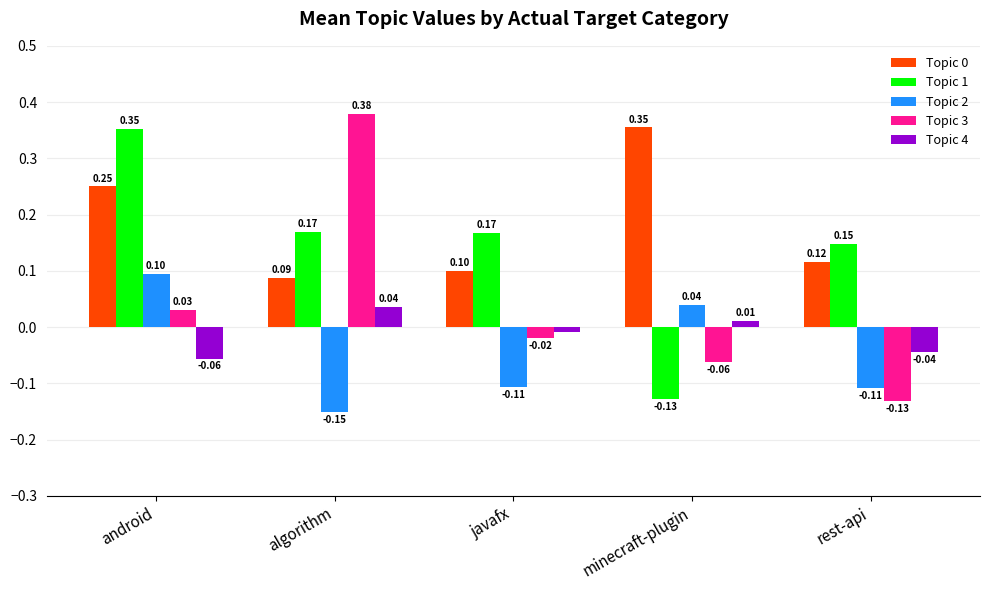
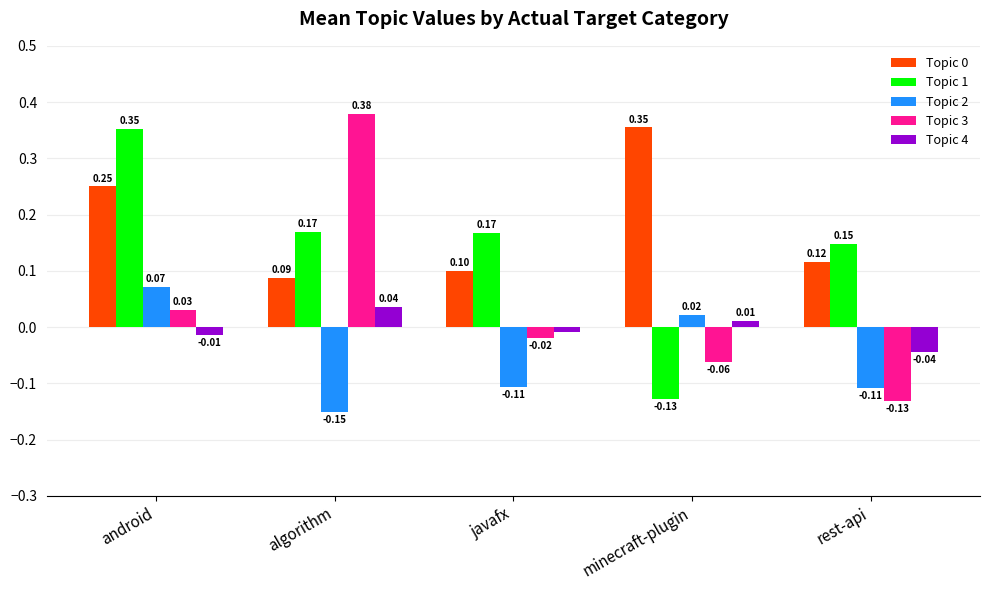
Topic 2, android: 0.10 -> 0.07
Topic 4, android: -0.06 -> -0.01
Topic 2, minecraft-plugin: 0.04 -> 0.02
